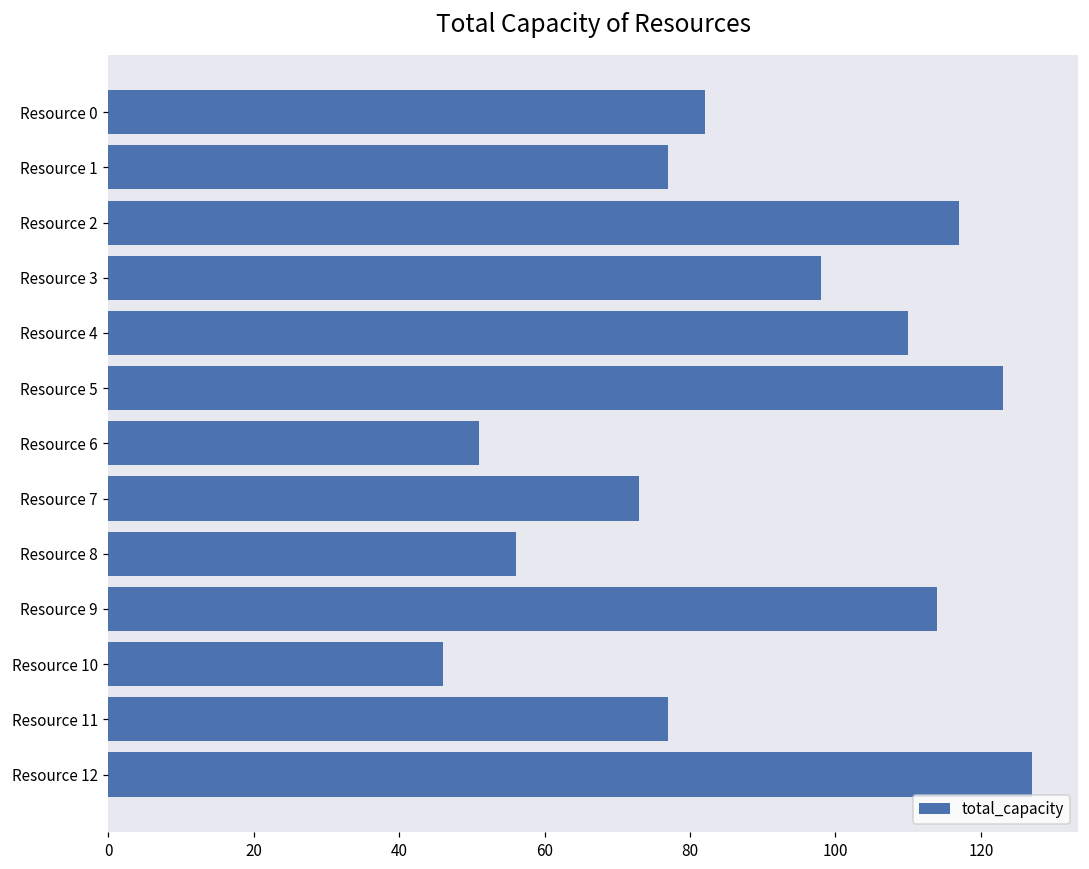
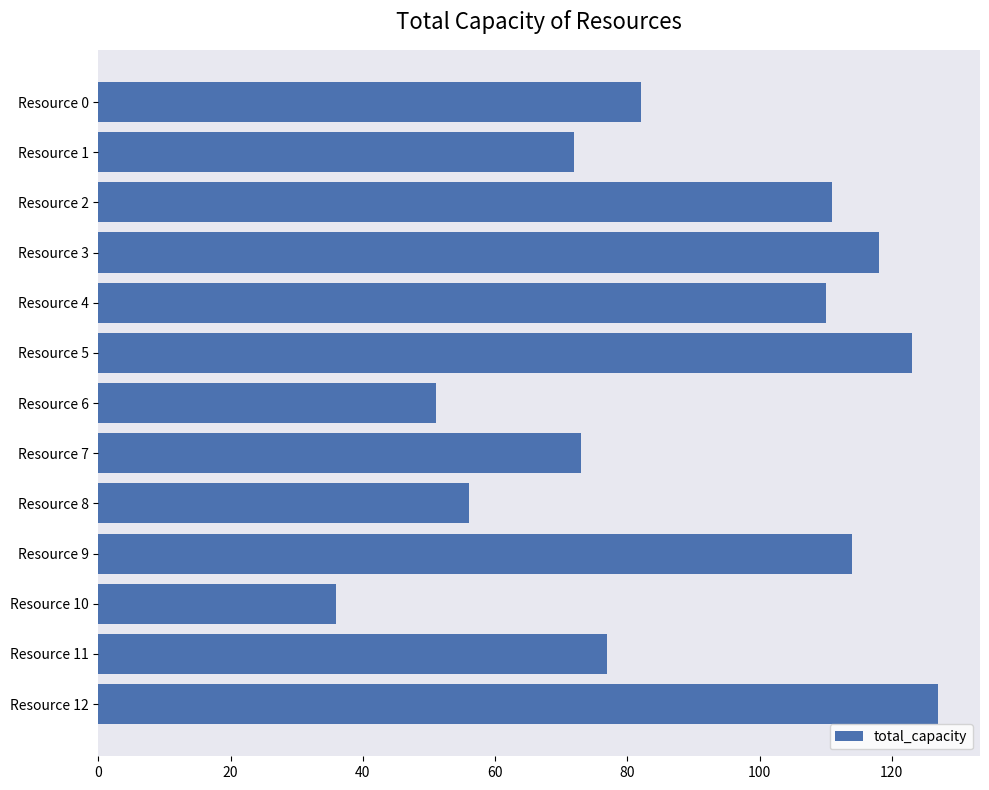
Resource 1: 77 -> 72
Resource 2: 117 -> 111
Resource 3: 98 -> 118
Resource 10: 46 -> 36
